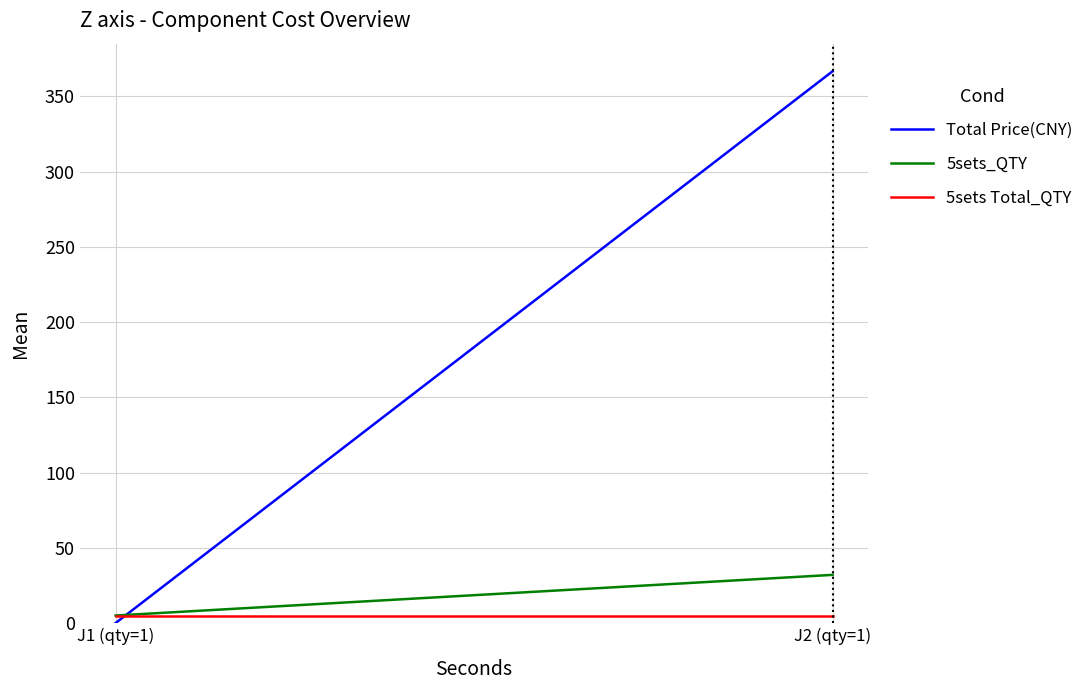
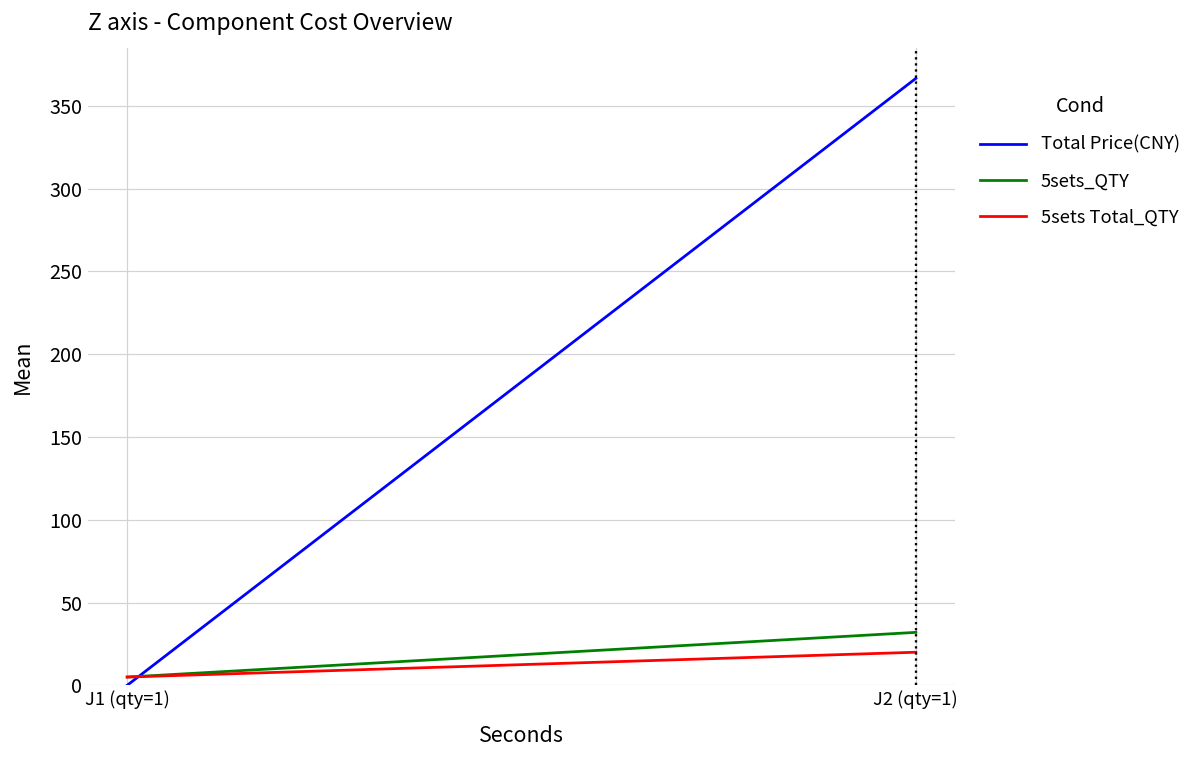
5sets Total_QTY, J2 (qty=1): 5 -> 20
